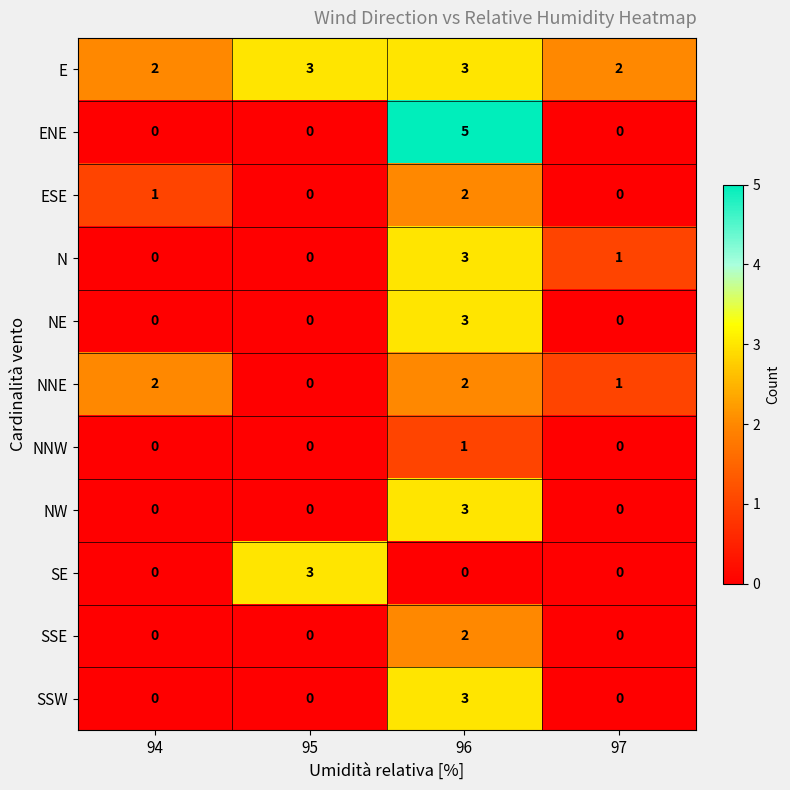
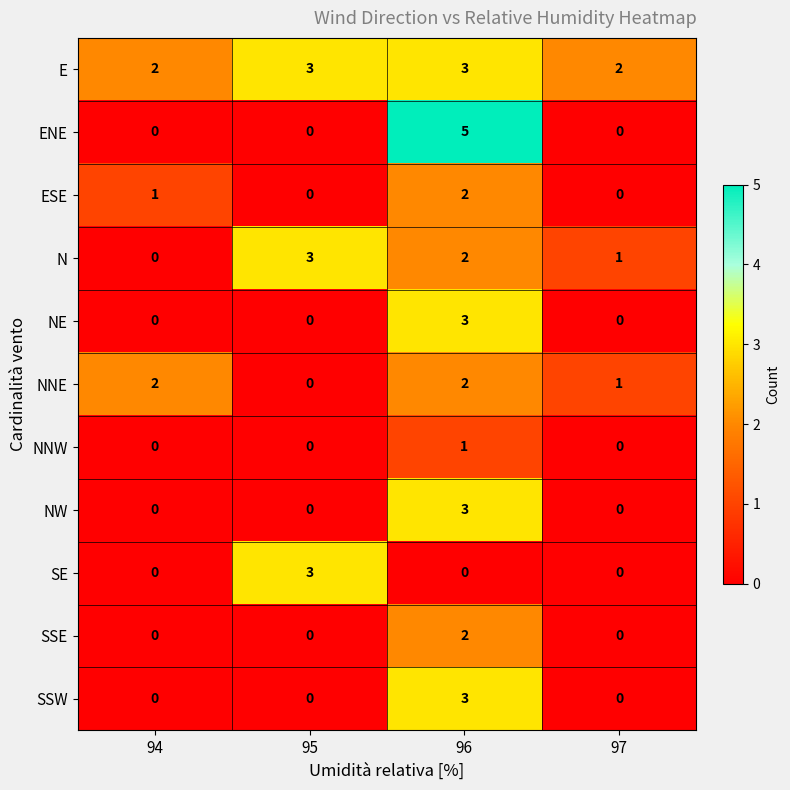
N, 95: 0 -> 3
N, 96: 3 -> 2
